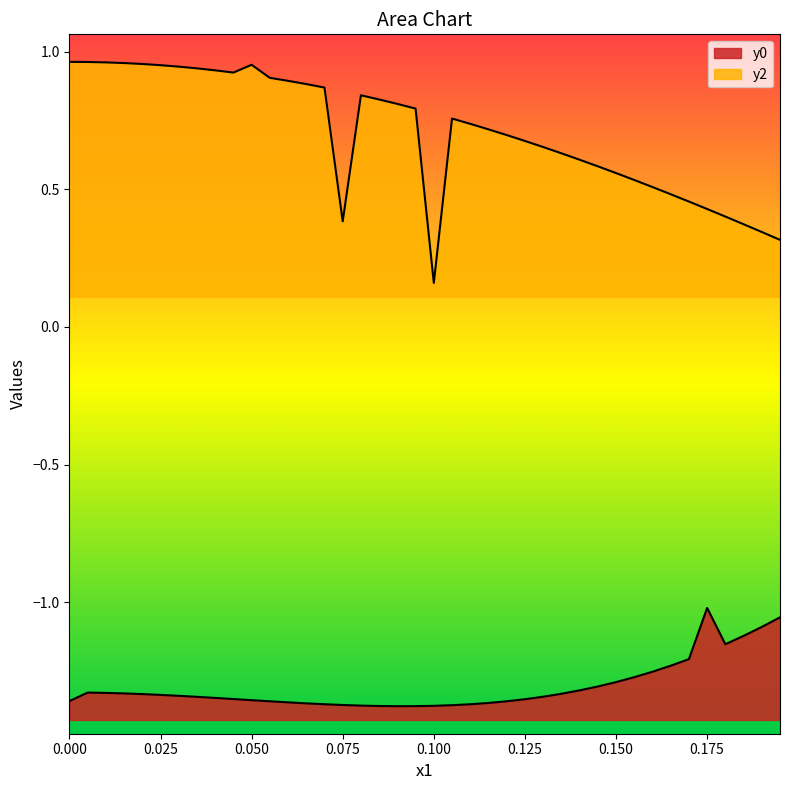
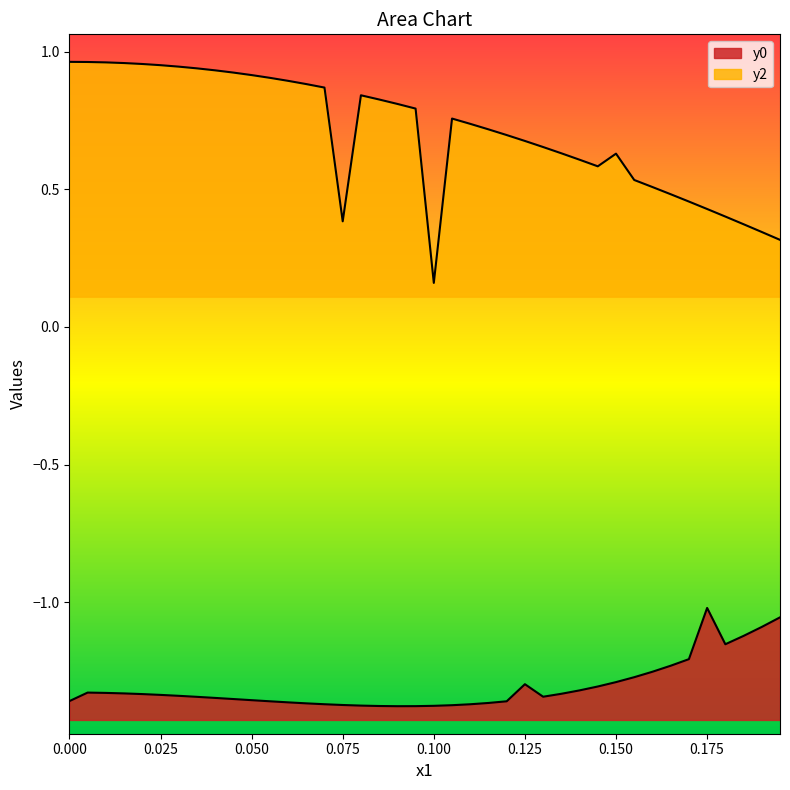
y2, 0.050: 0.95 -> 0.92
y0, 0.125: -1.35 -> -1.30
y2, 0.150: 0.56 -> 0.63
